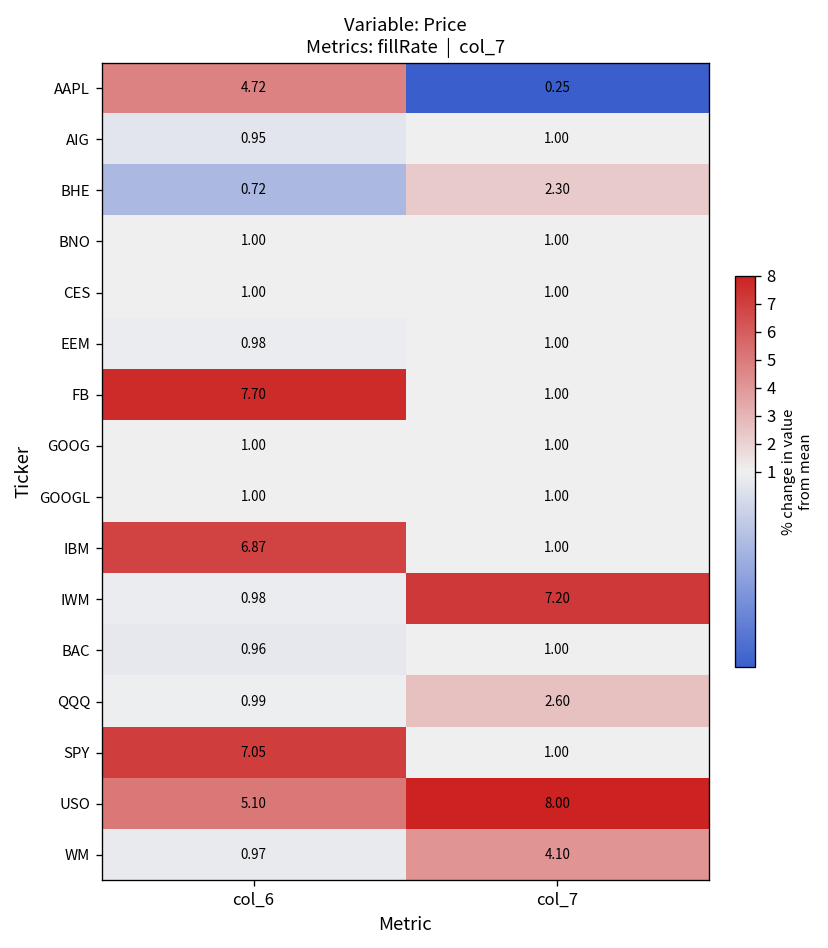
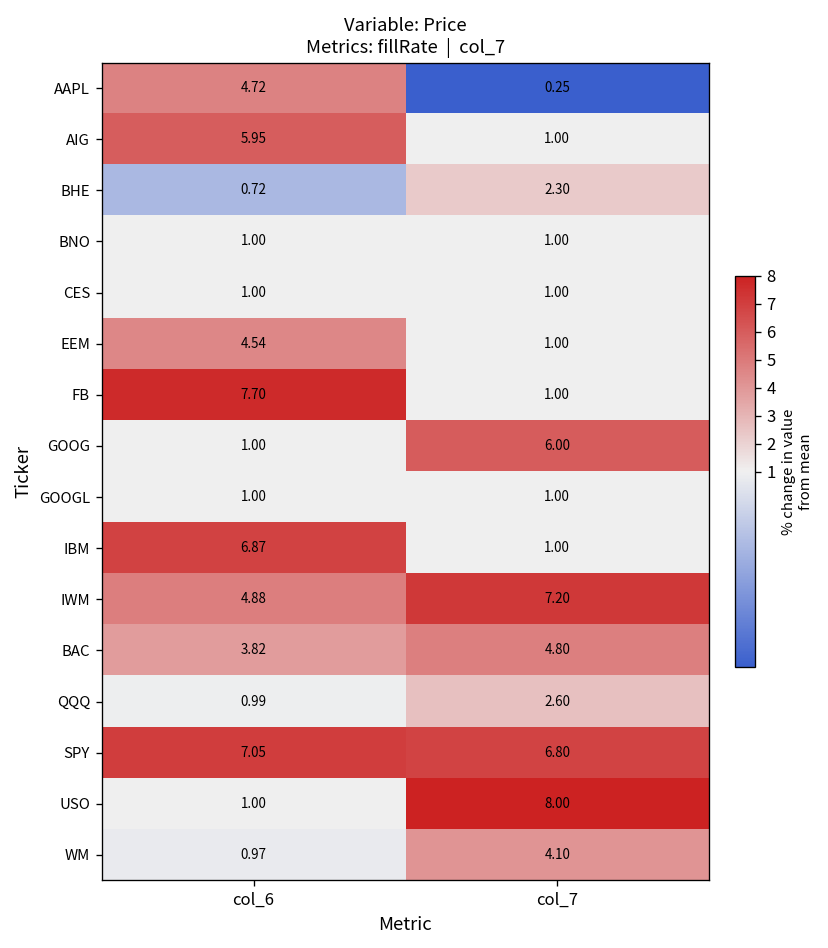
AIG, col_6: 0.95 -> 5.95
EEM, col_6: 0.98 -> 4.54
GOOG, col_7: 1.00 -> 6.00
IWM, col_6: 0.98 -> 4.88
BAC, col_6: 0.96 -> 3.82
BAC, col_7: 1.00 -> 4.80
SPY, col_7: 1.00 -> 6.80
USO, col_6: 5.10 -> 1.00
